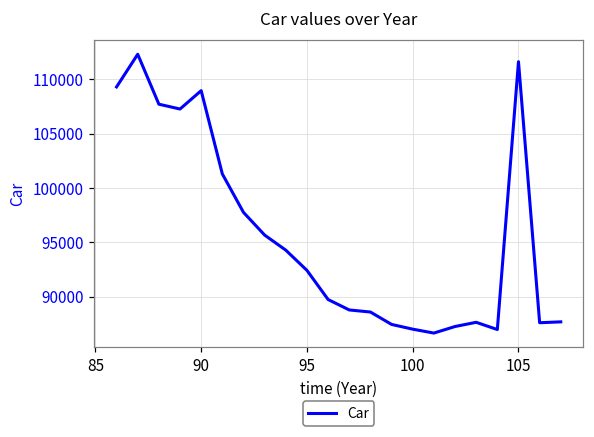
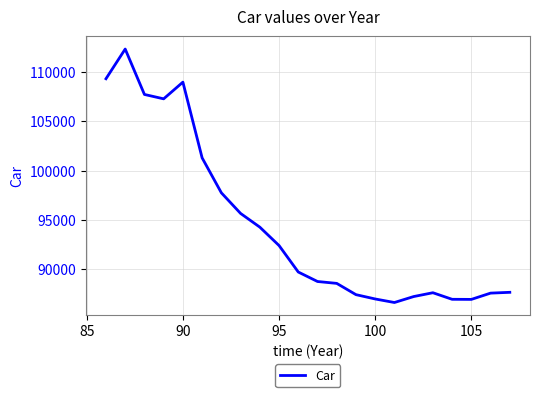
105: 112000 -> 87000
